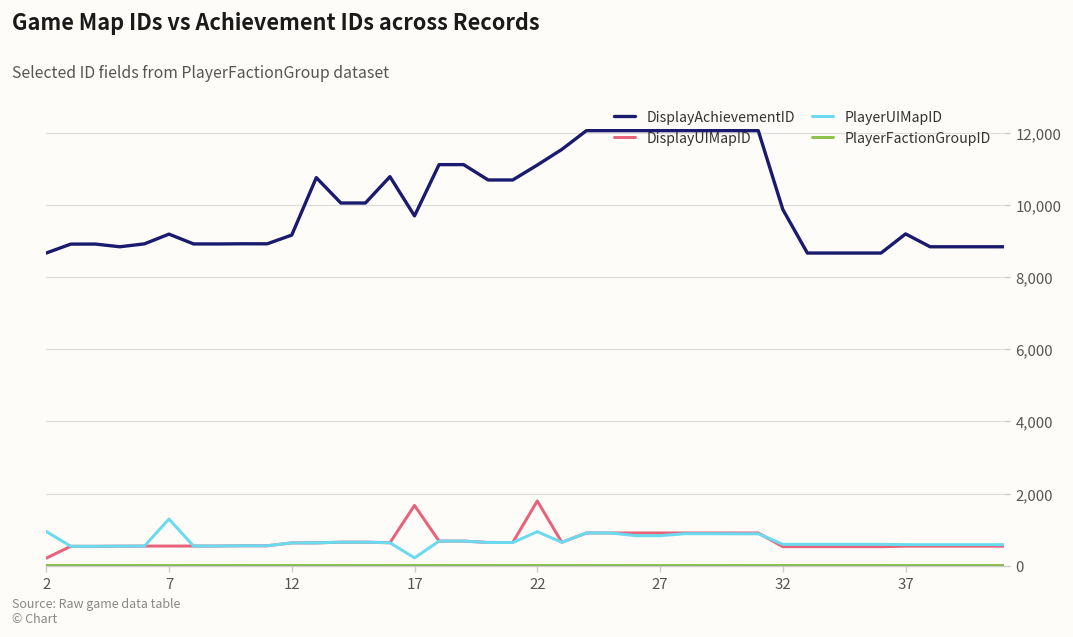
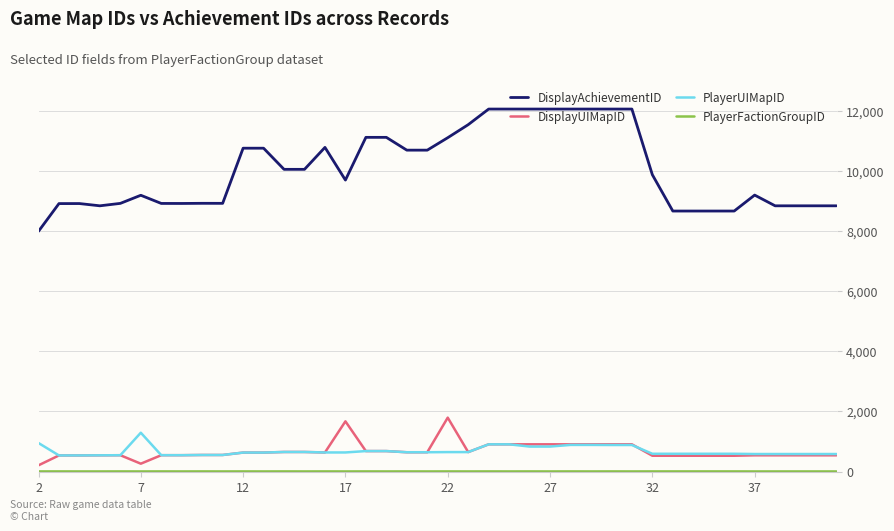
DisplayAchievementID, 2: 8,700 -> 8,000
DisplayUIMapID, 7: 500 -> 300
DisplayAchievementID, 12: 9,200 -> 10,800
PlayerUIMapID, 17: 200 -> 600
PlayerUIMapID, 22: 900 -> 600
